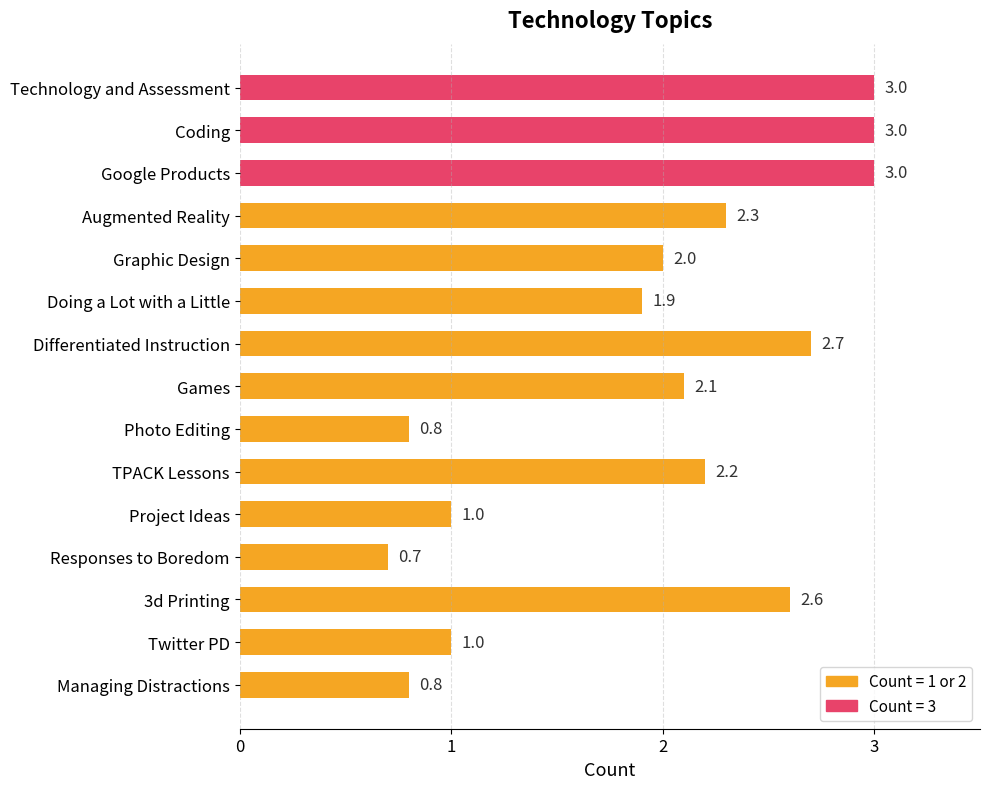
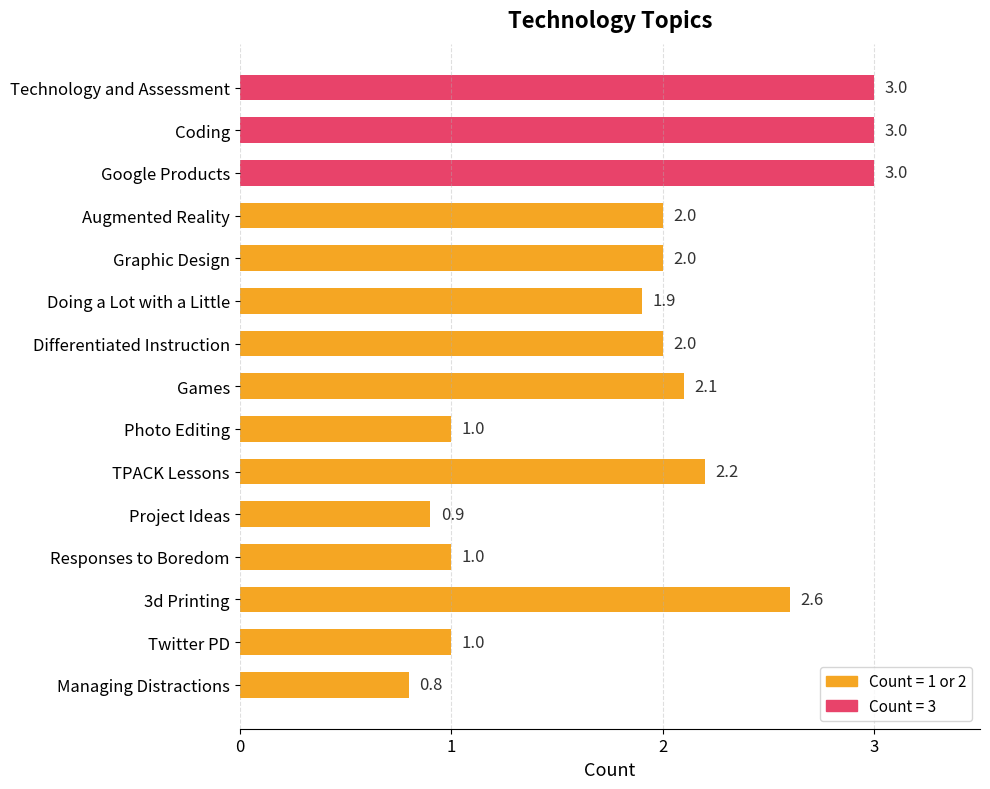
Augmented Reality: 2.3 -> 2.0
Differentiated Instruction: 2.7 -> 2.0
Photo Editing: 0.8 -> 1.0
Project Ideas: 1.0 -> 0.9
Responses to Boredom: 0.7 -> 1.0
